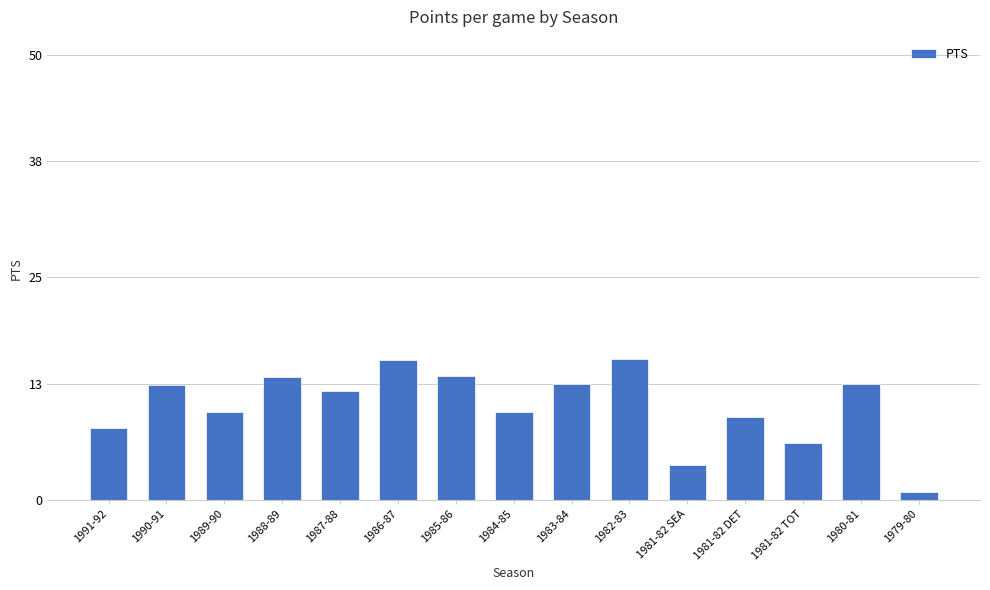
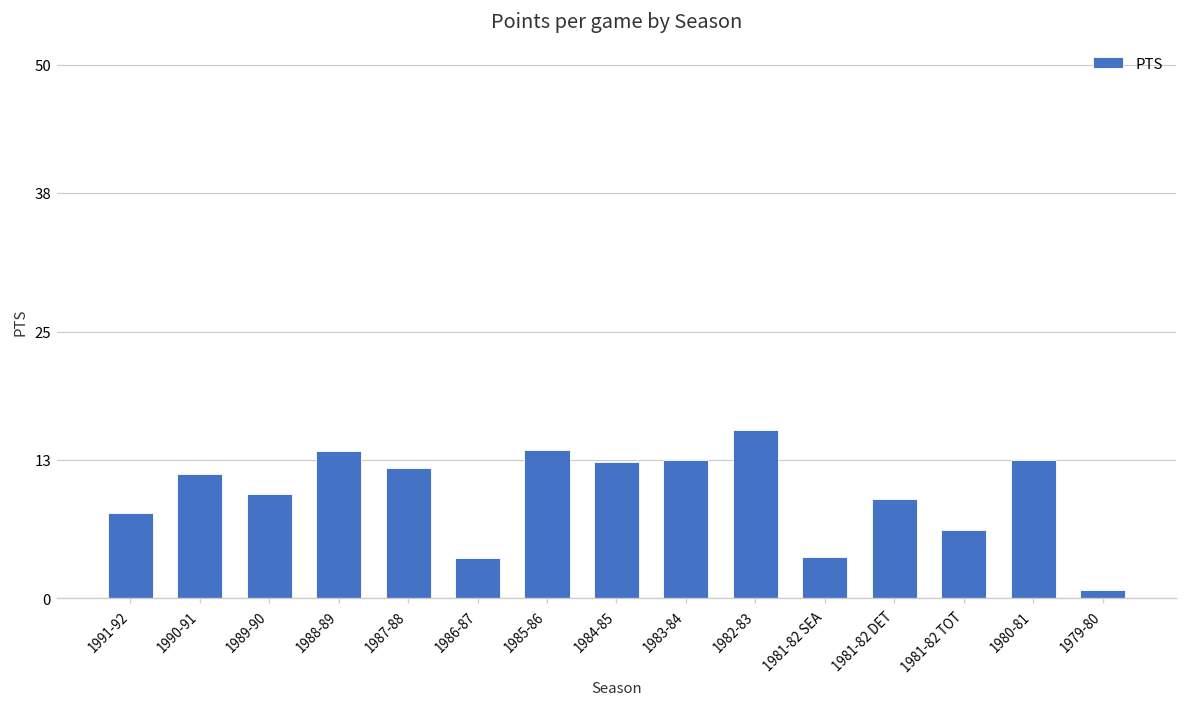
1990-91: 13 -> 12
1986-87: 16 -> 4
1984-85: 10 -> 13
